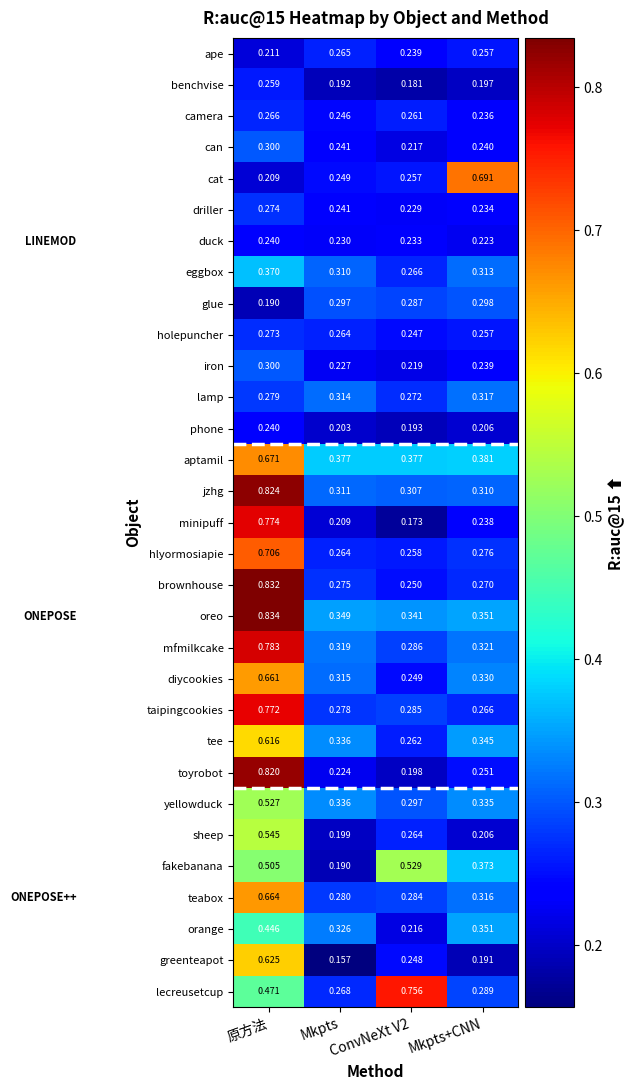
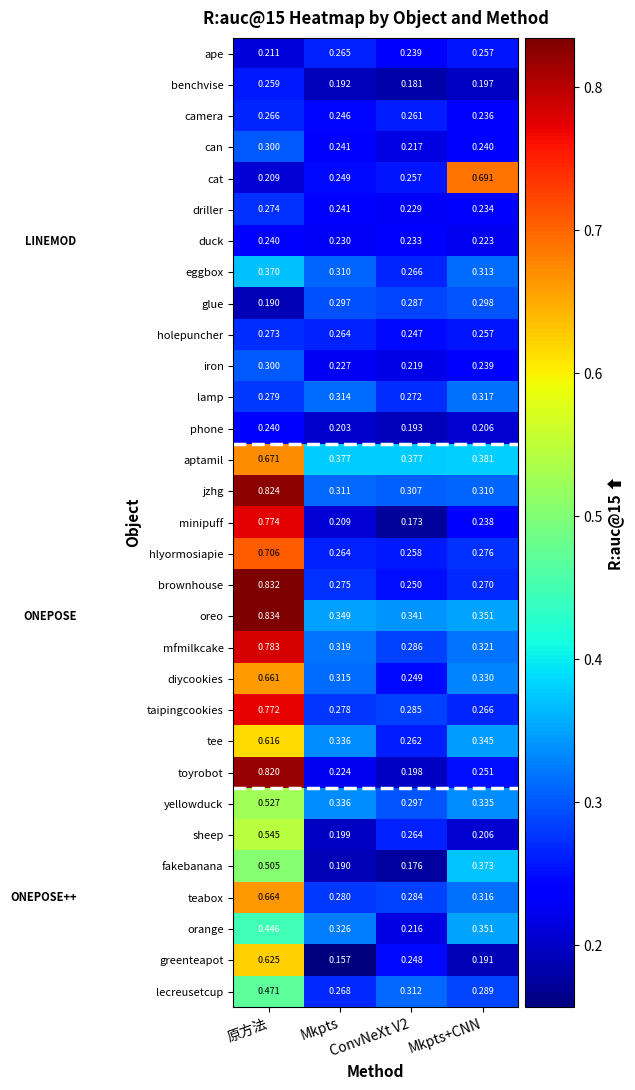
fakebanana, ConvNeXt V2: 0.529 -> 0.176
lecreusetcup, ConvNeXt V2: 0.756 -> 0.312
